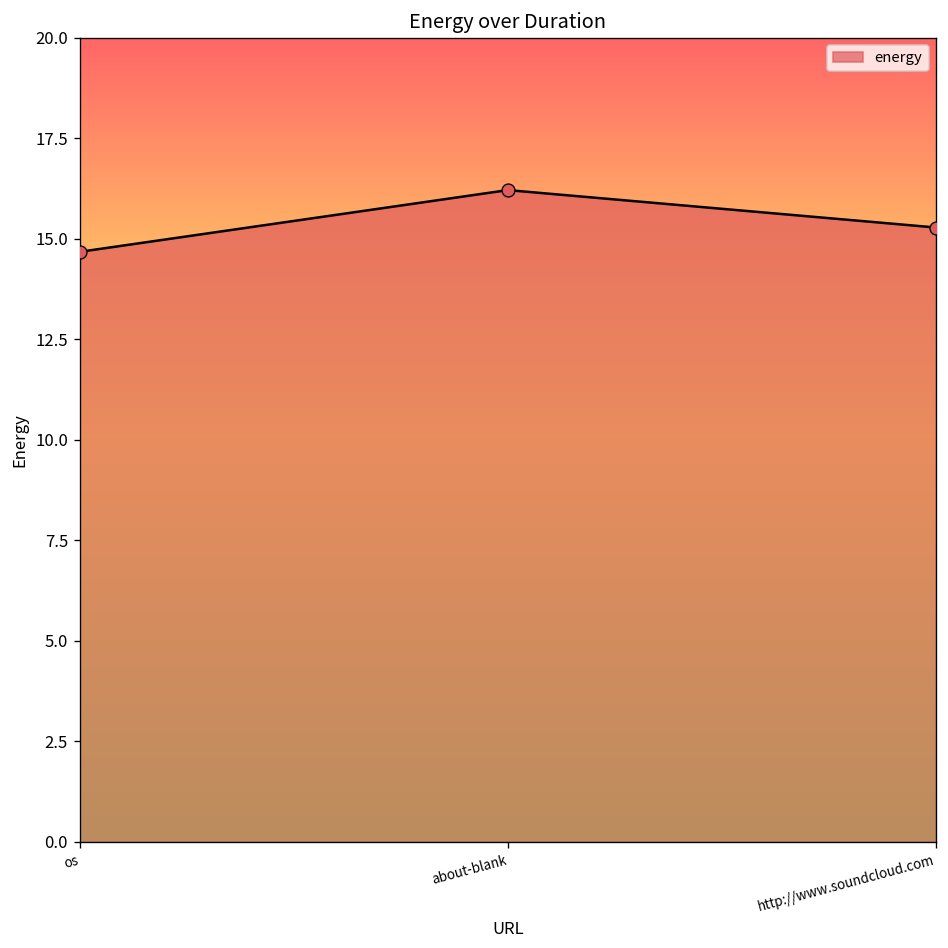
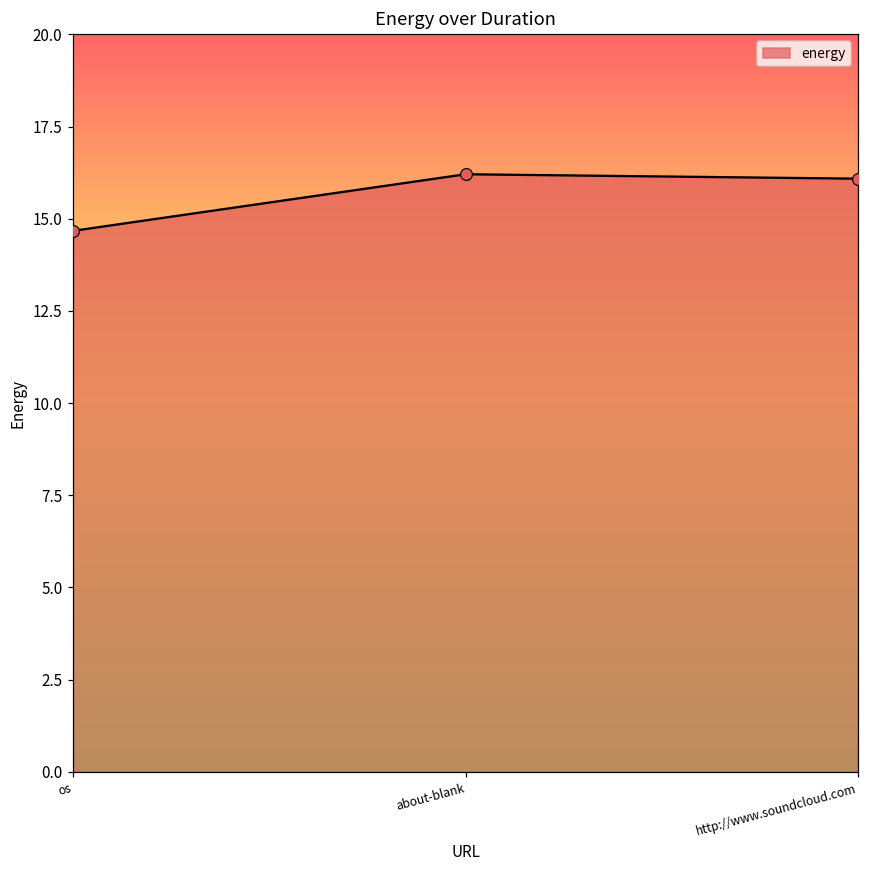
http://www.soundcloud.com: 15.3 -> 16.1
